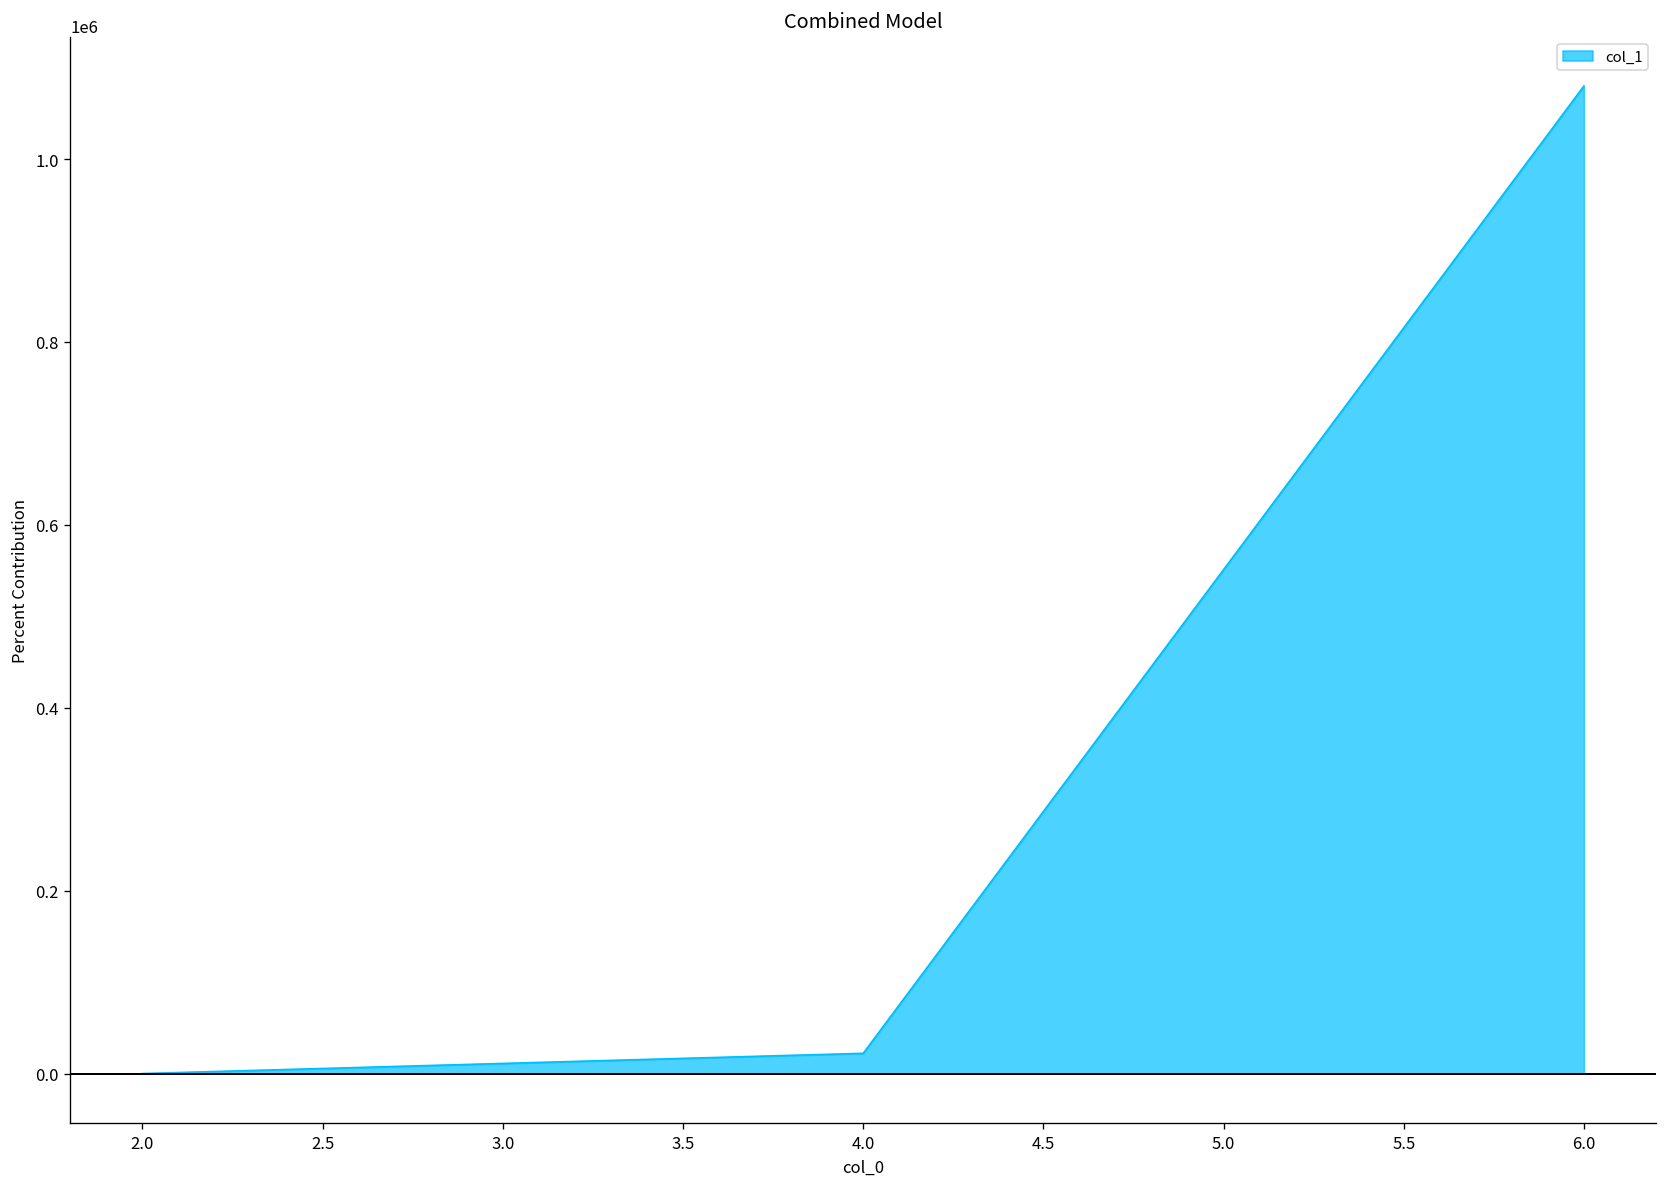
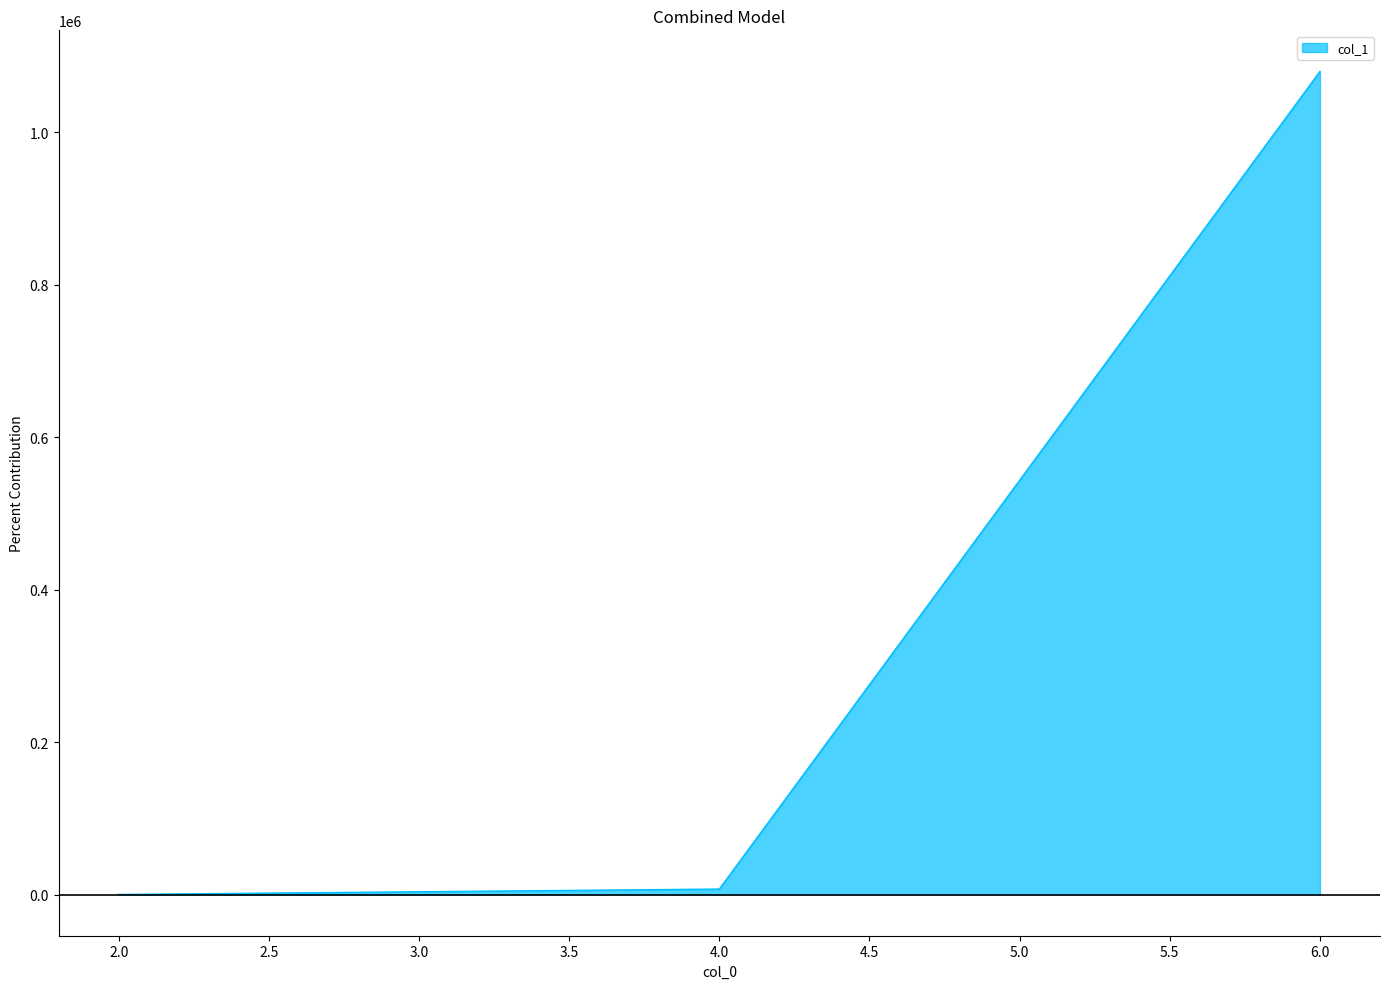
4.0: 20000 -> 10000
